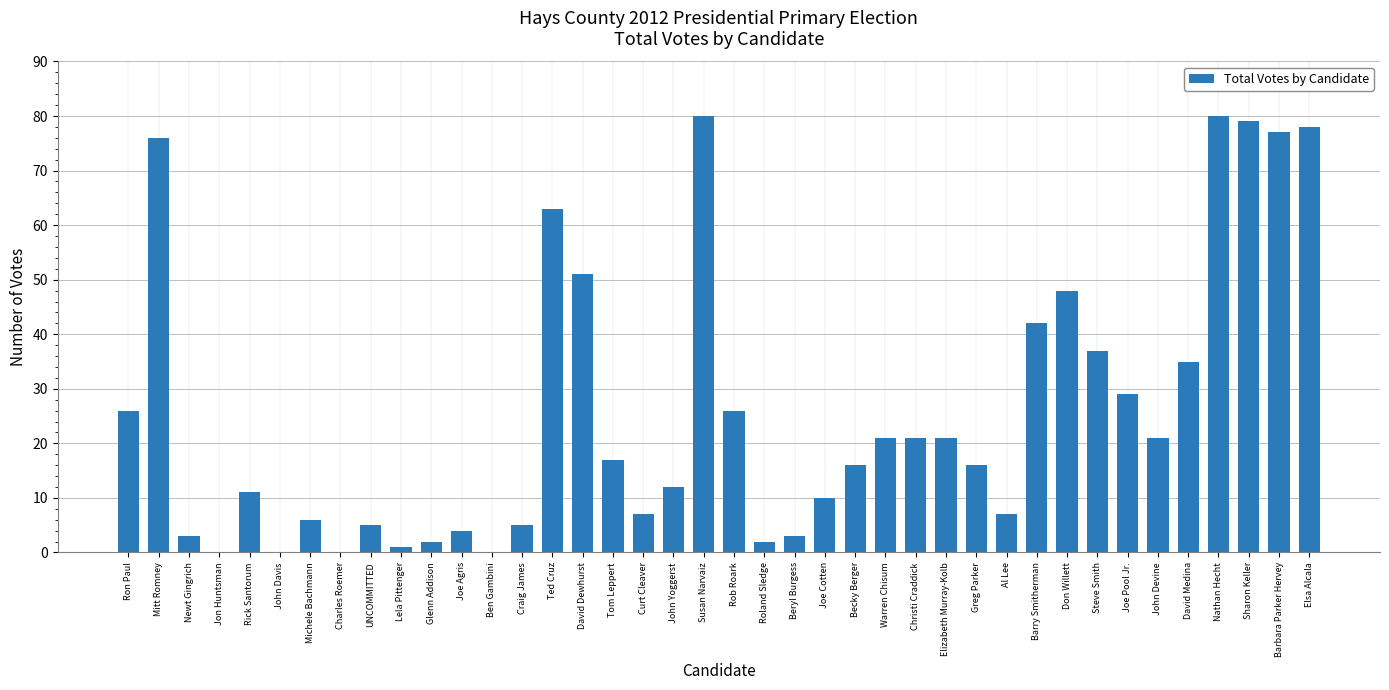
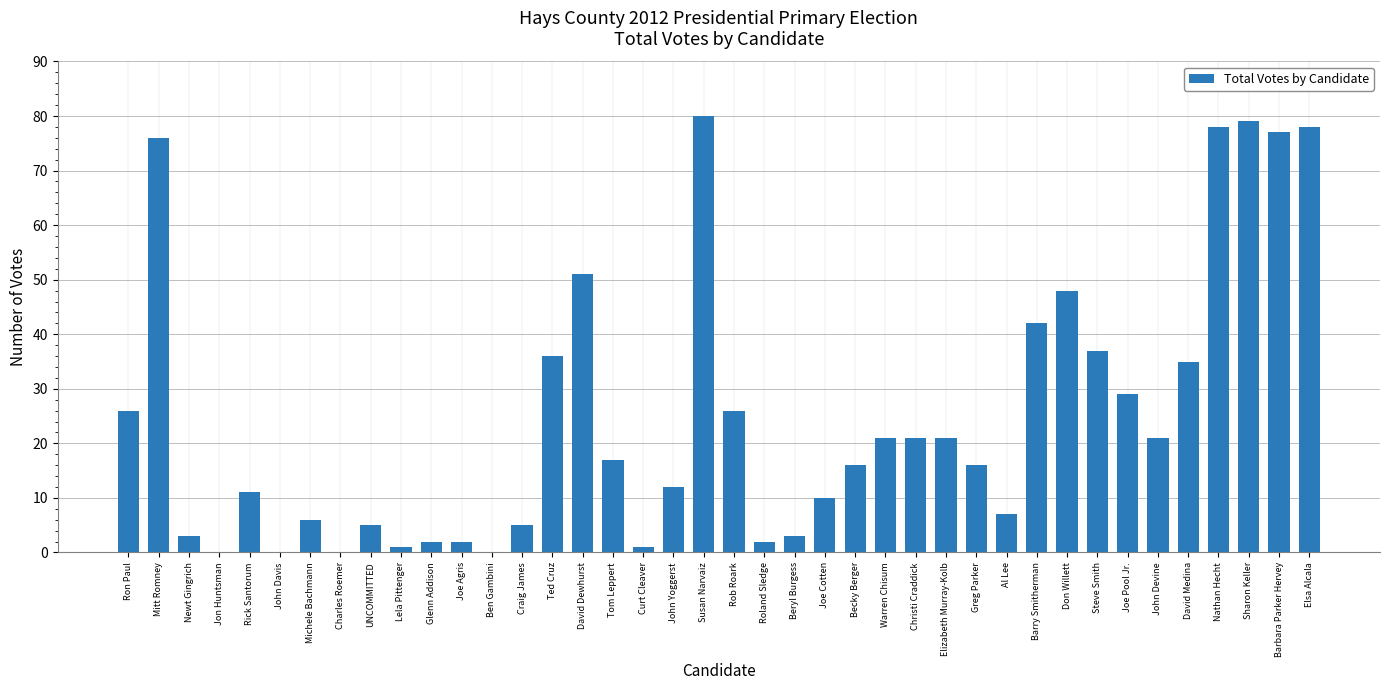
Joe Agris: 4 -> 2
Ted Cruz: 63 -> 36
Curt Cleaver: 7 -> 1
Nathan Hecht: 80 -> 78
